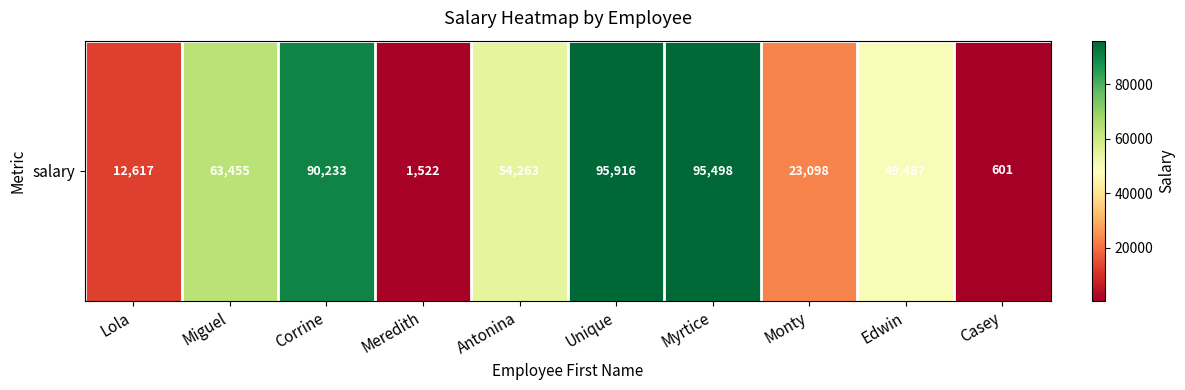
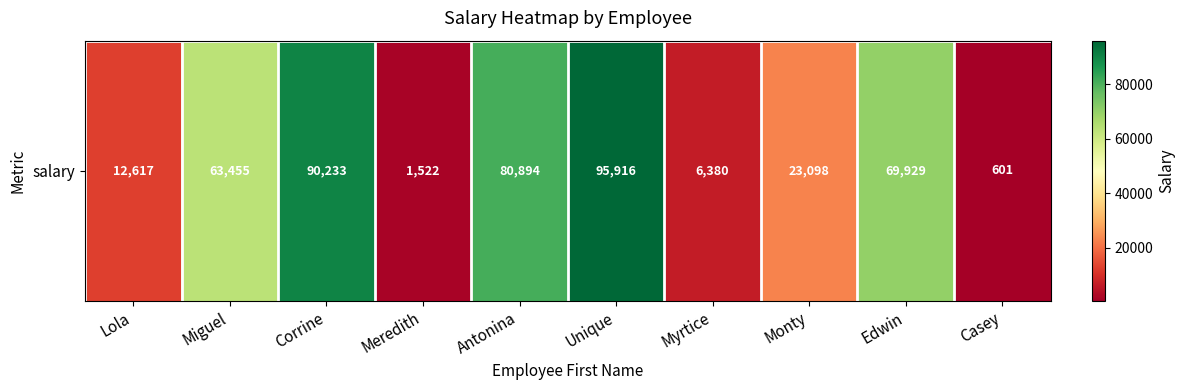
salary, Antonina: 54,263 -> 80,894
salary, Myrtice: 95,498 -> 6,380
salary, Edwin: 49,487 -> 69,929
